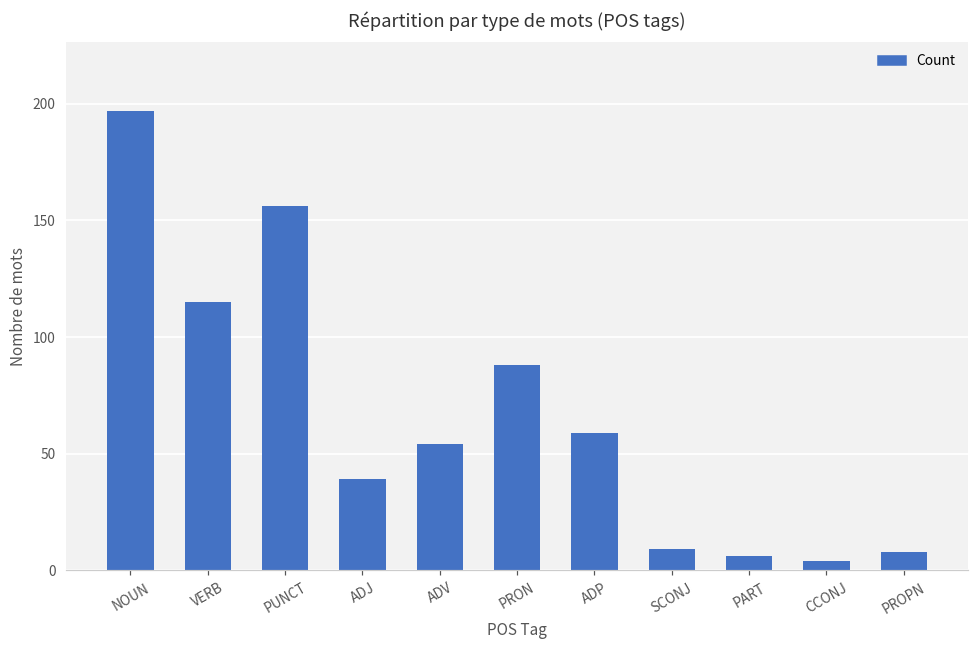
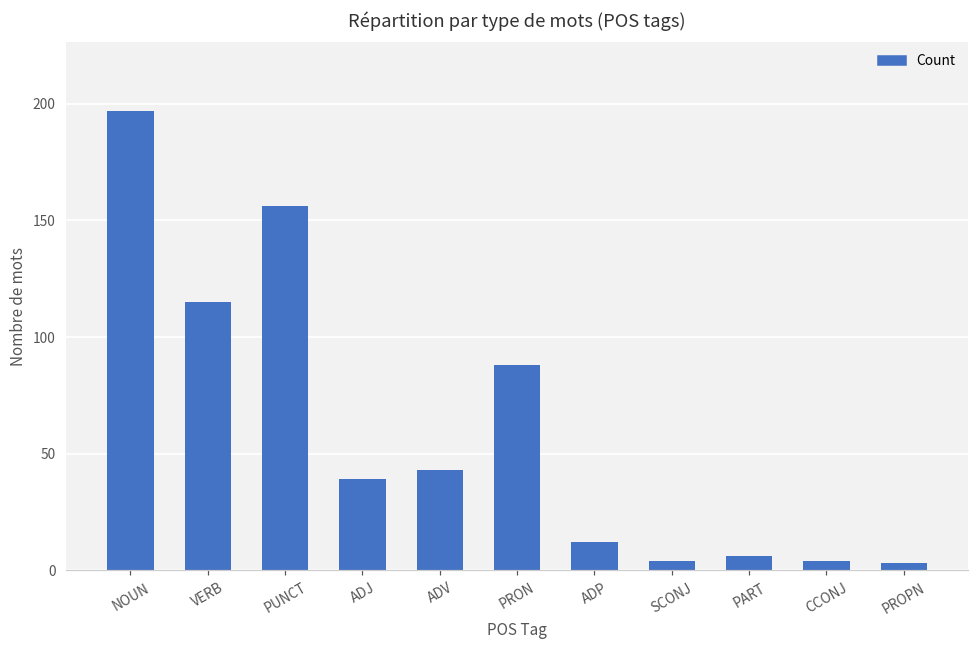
ADV: 54 -> 43
ADP: 59 -> 12
SCONJ: 9 -> 4
PROPN: 8 -> 3
